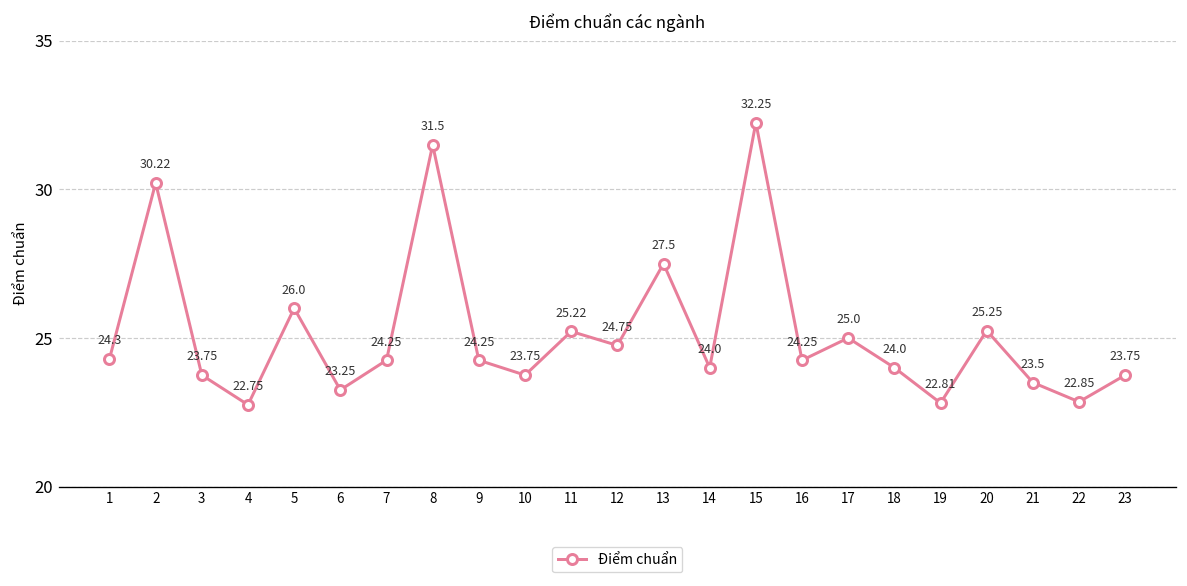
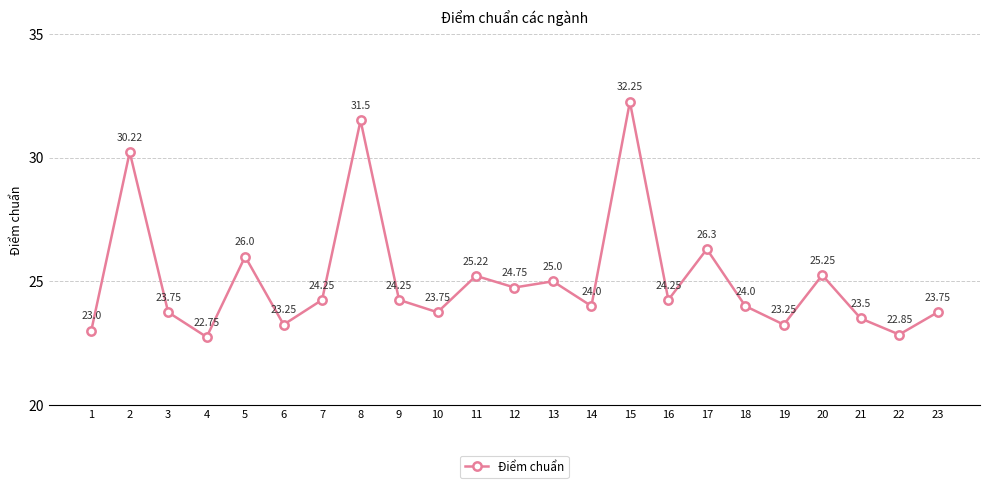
1: 24.3 -> 23.0
13: 27.5 -> 25.0
17: 25.0 -> 26.3
19: 22.81 -> 23.25
